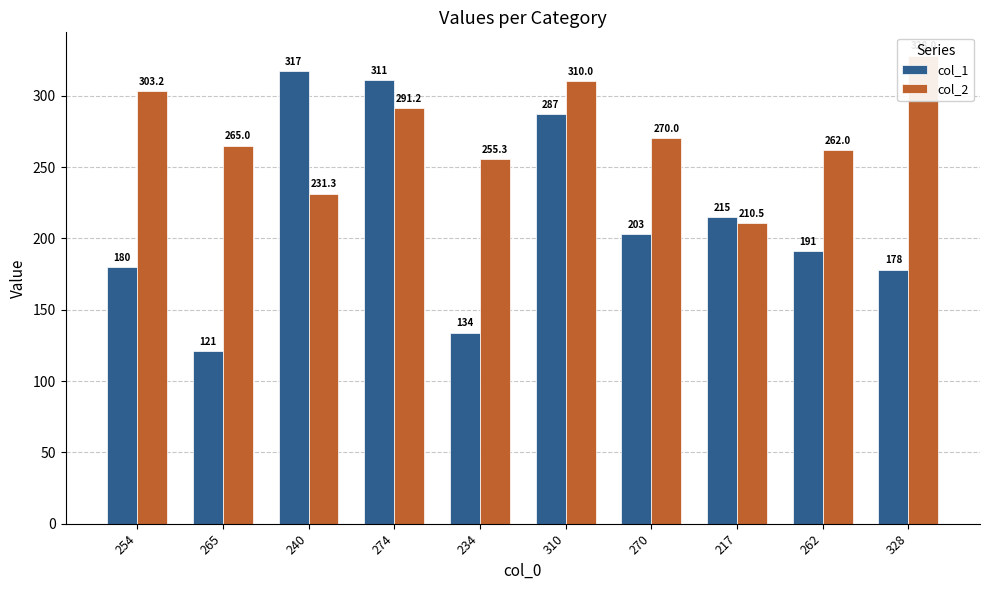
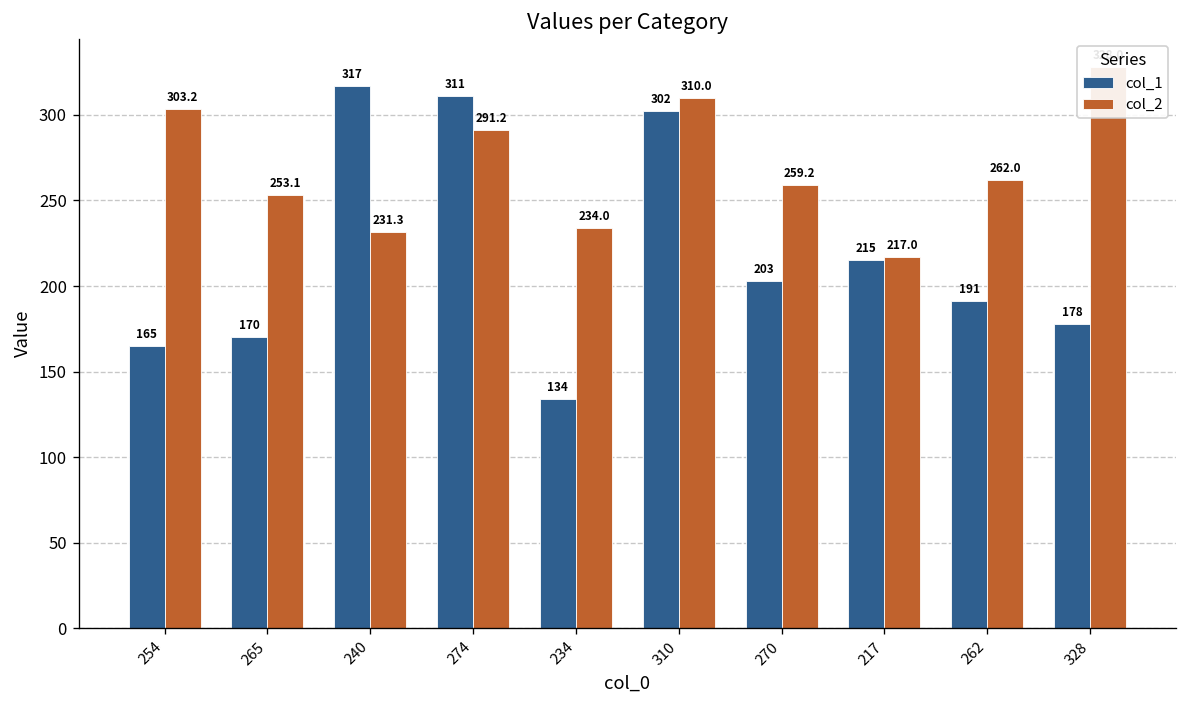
col_1, 254: 180 -> 165
col_1, 265: 121 -> 170
col_2, 265: 265.0 -> 253.1
col_2, 234: 255.3 -> 234.0
col_1, 310: 287 -> 302
col_2, 270: 270.0 -> 259.2
col_2, 217: 210.5 -> 217.0
